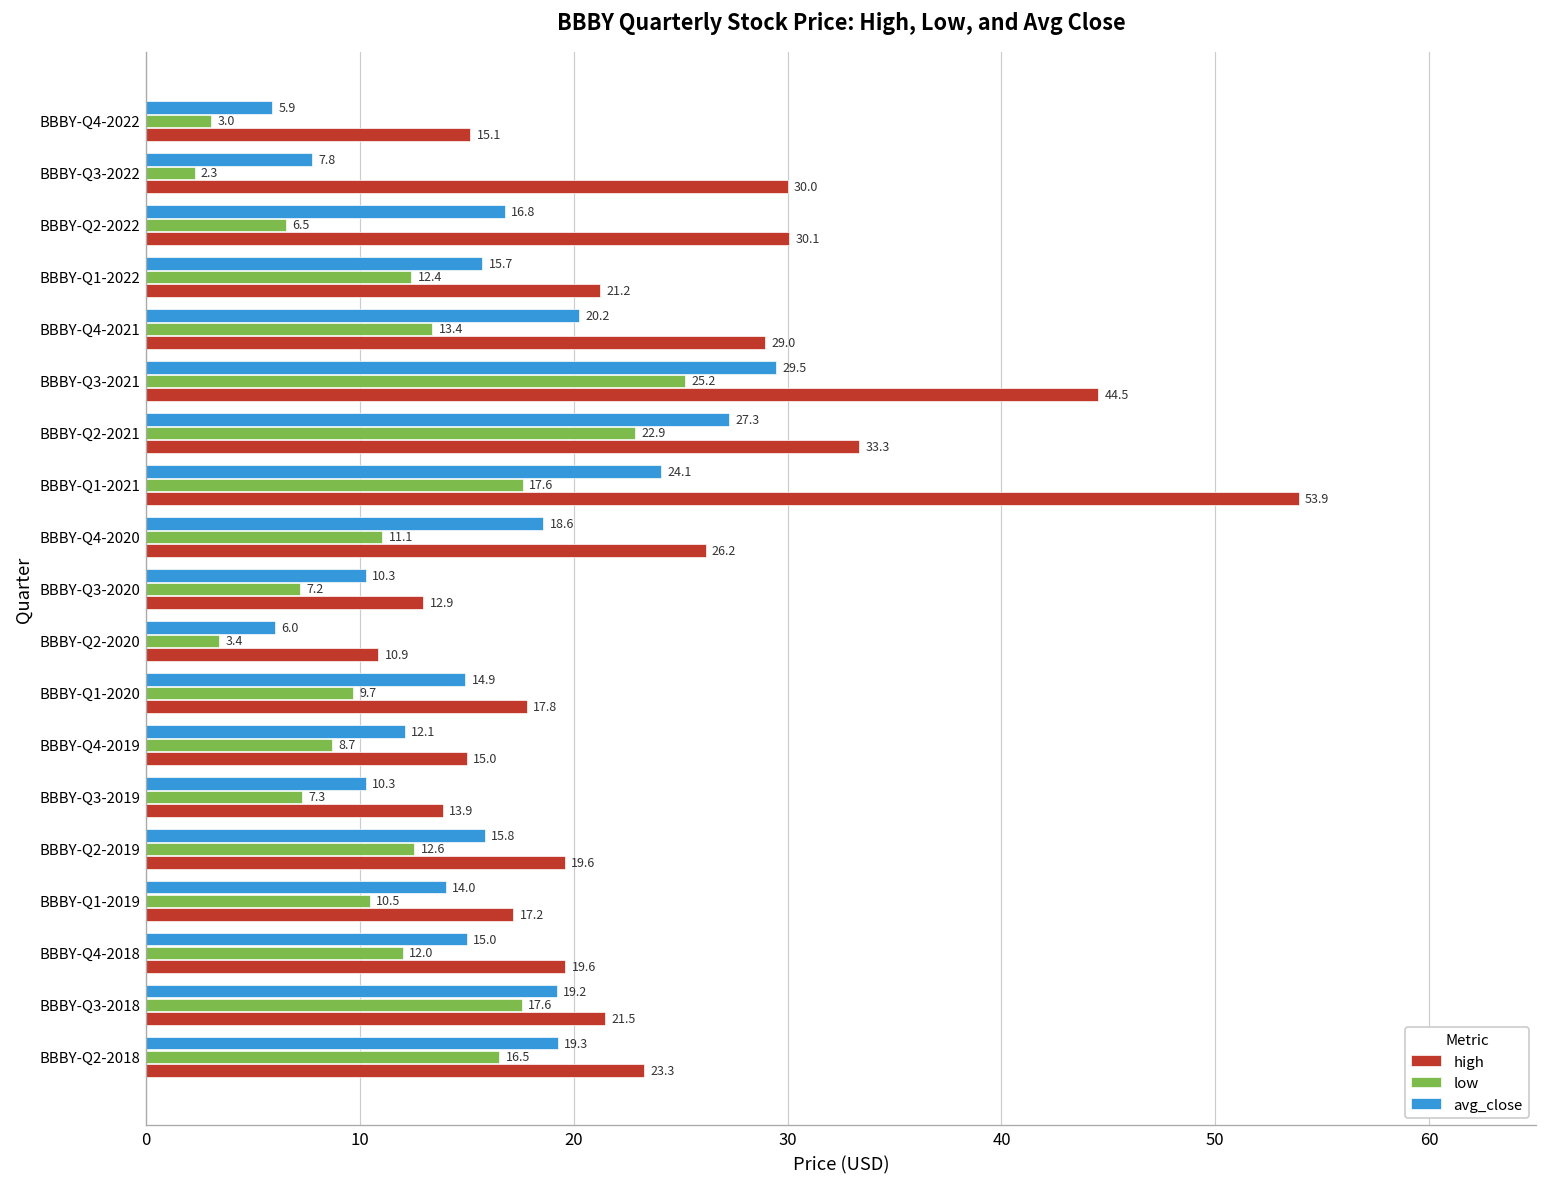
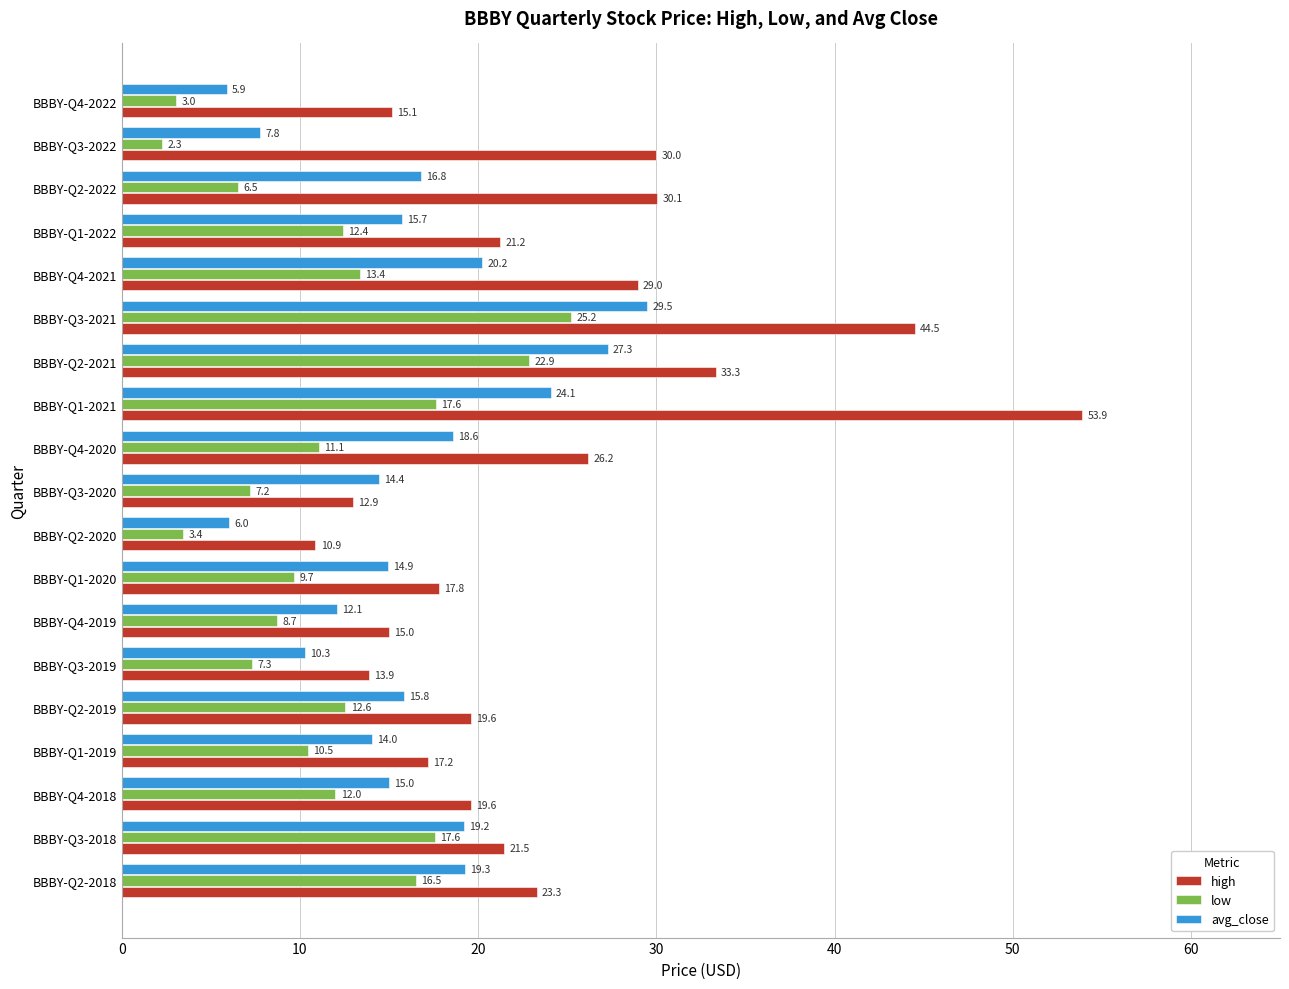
avg_close, BBBY-Q3-2020: 10.3 -> 14.4
